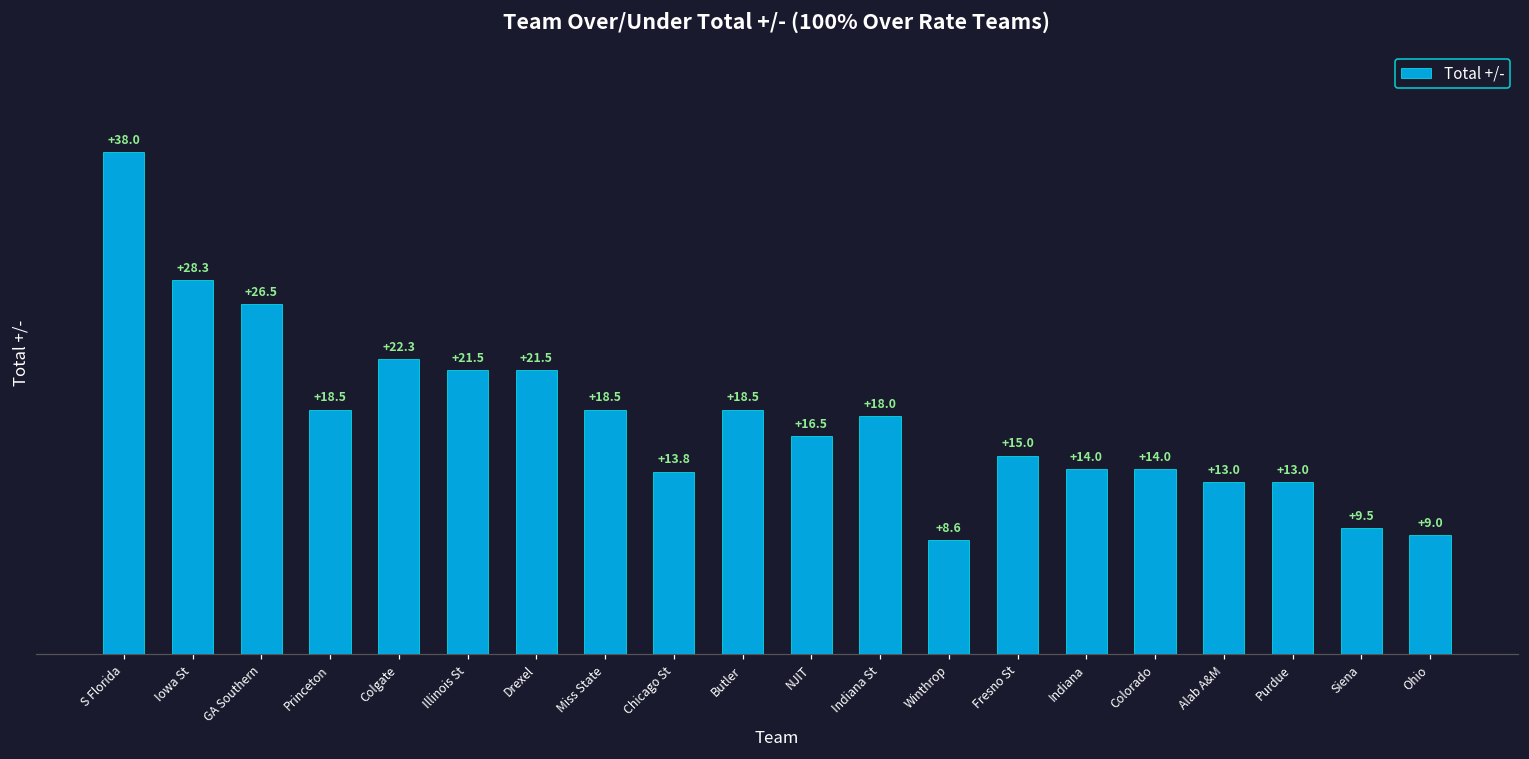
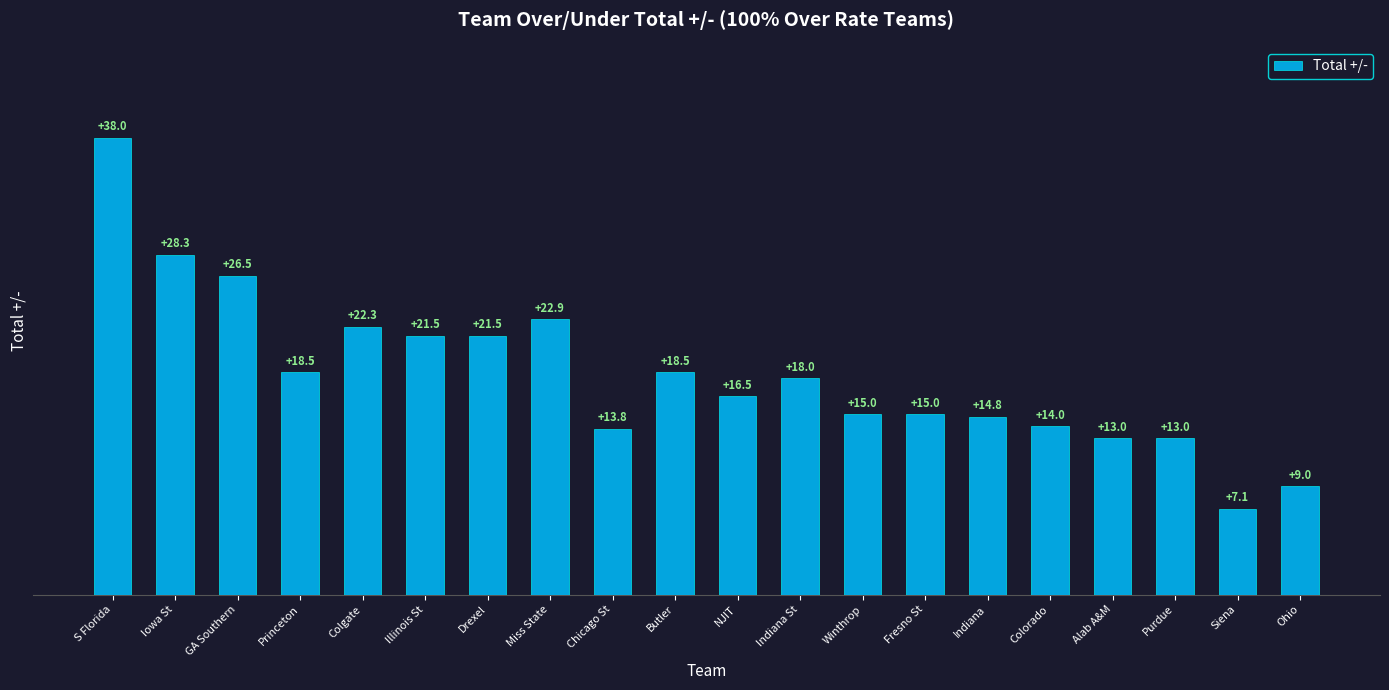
Miss State: +18.5 -> +22.9
Winthrop: +8.6 -> +15.0
Indiana: +14.0 -> +14.8
Siena: +9.5 -> +7.1
